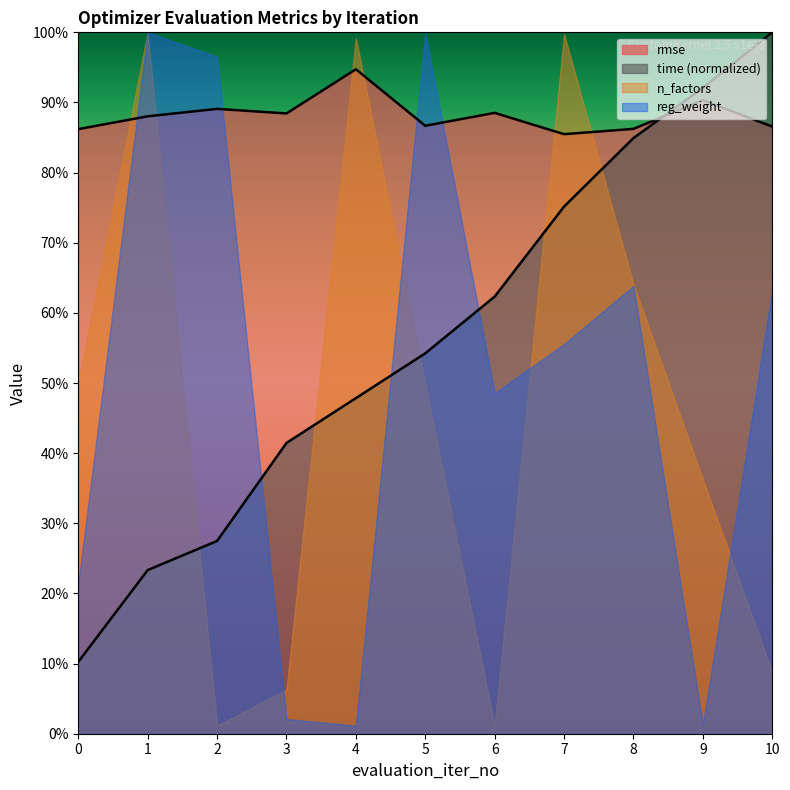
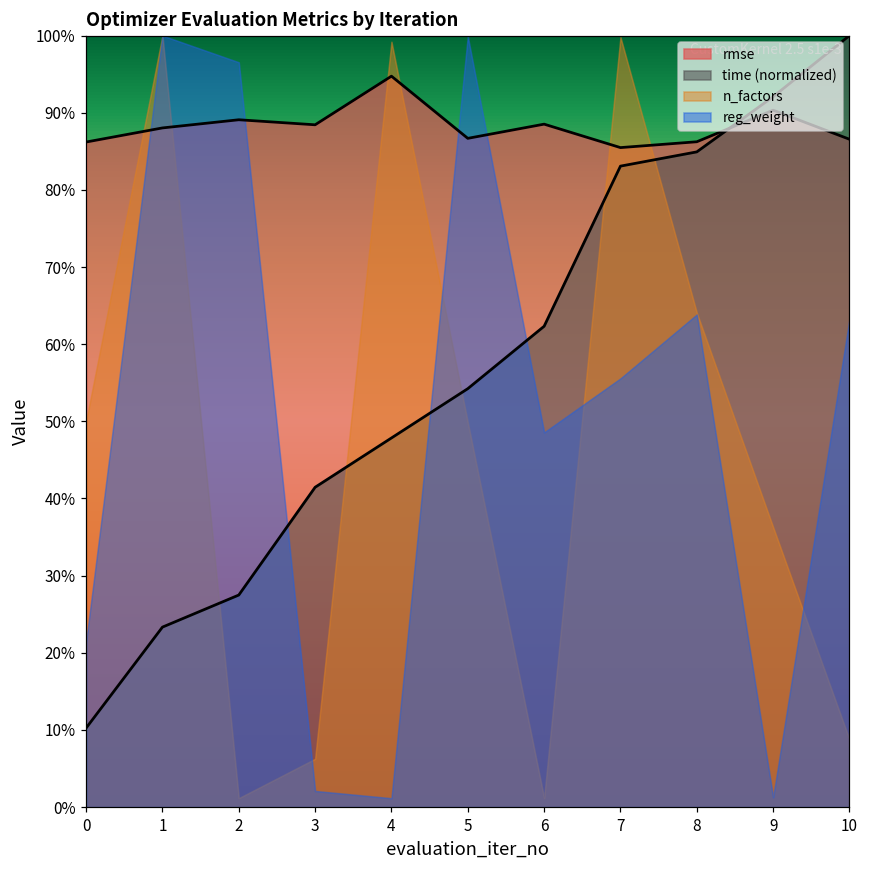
time (normalized), 7: 75% -> 83%
